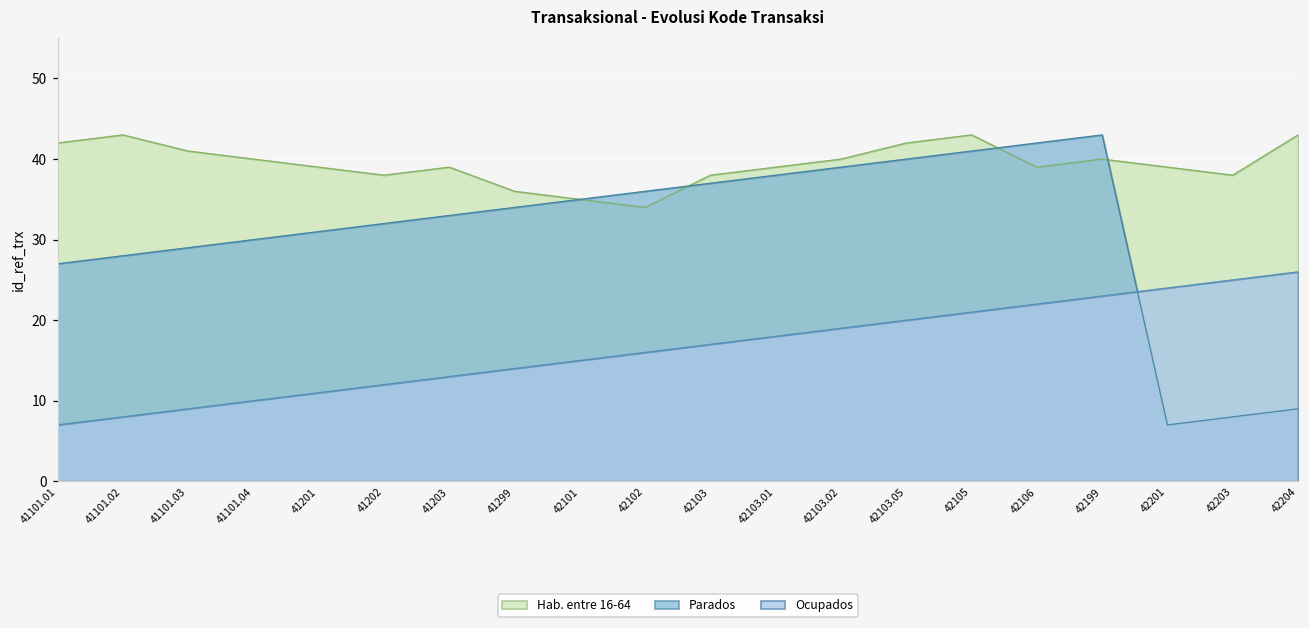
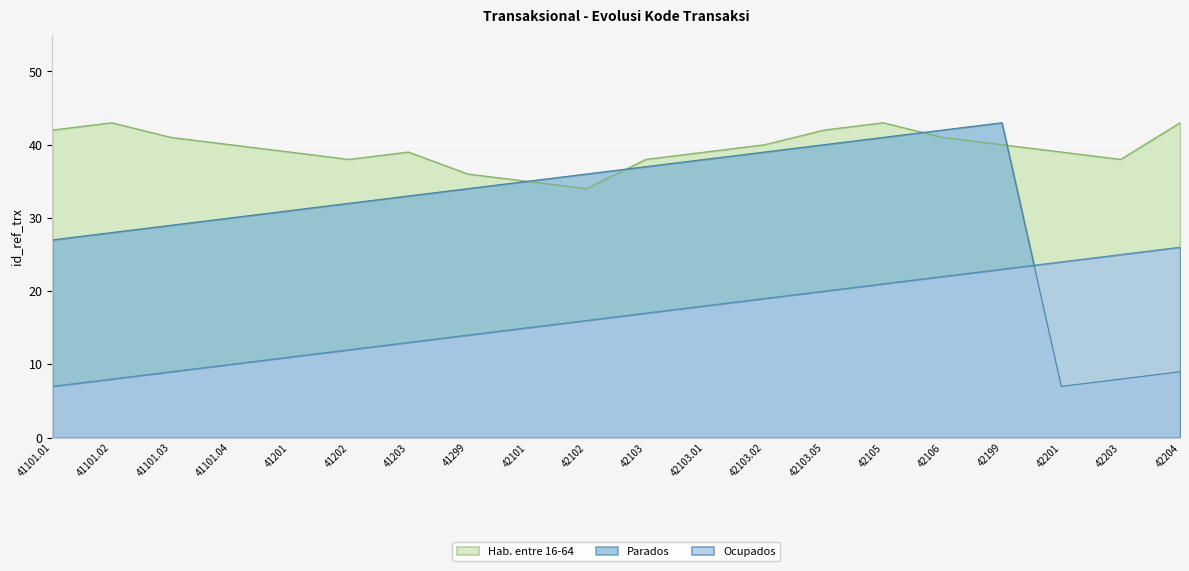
Hab. entre 16-64, 42106: 39 -> 41
